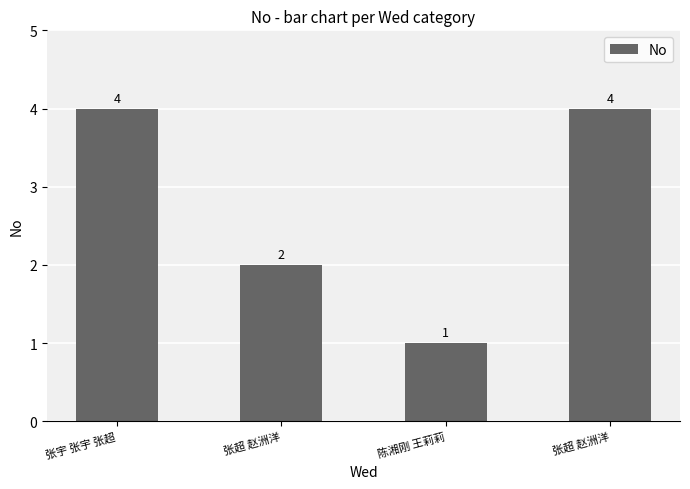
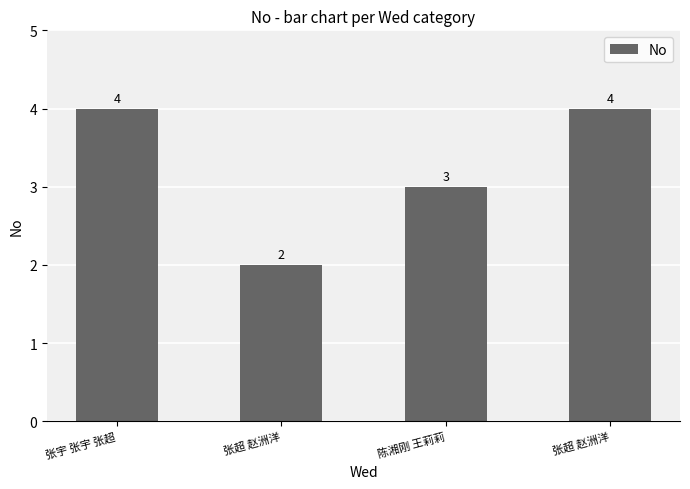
陈湘刚 王莉莉: 1 -> 3
